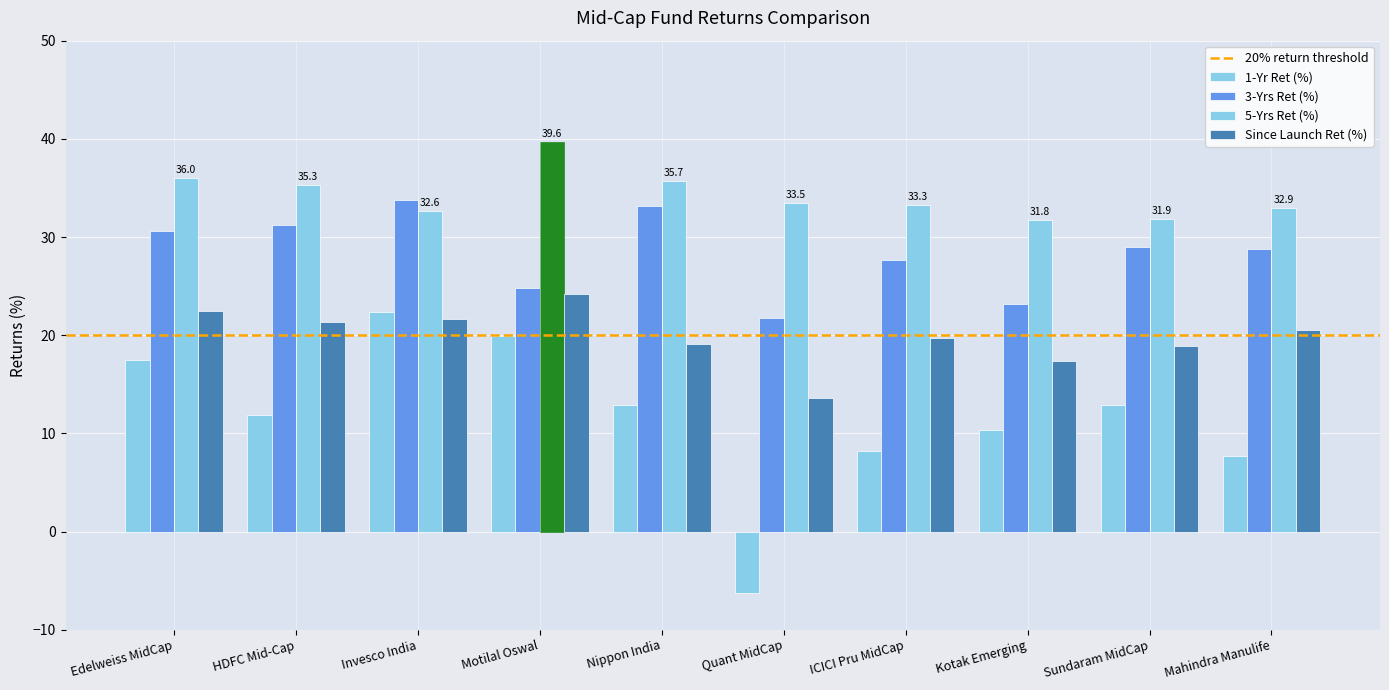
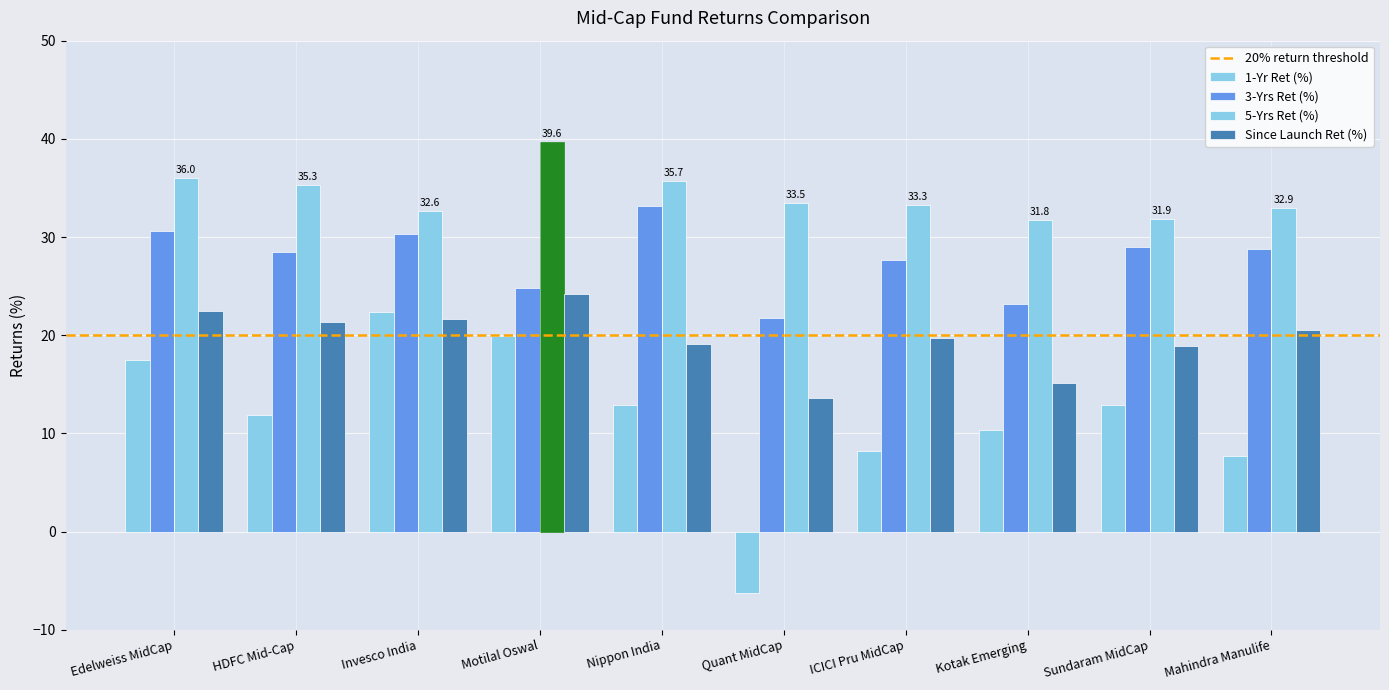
3-Yrs Ret (%), HDFC Mid-Cap: 31 -> 28
3-Yrs Ret (%), Invesco India: 34 -> 30
Since Launch Ret (%), Kotak Emerging: 17 -> 15
